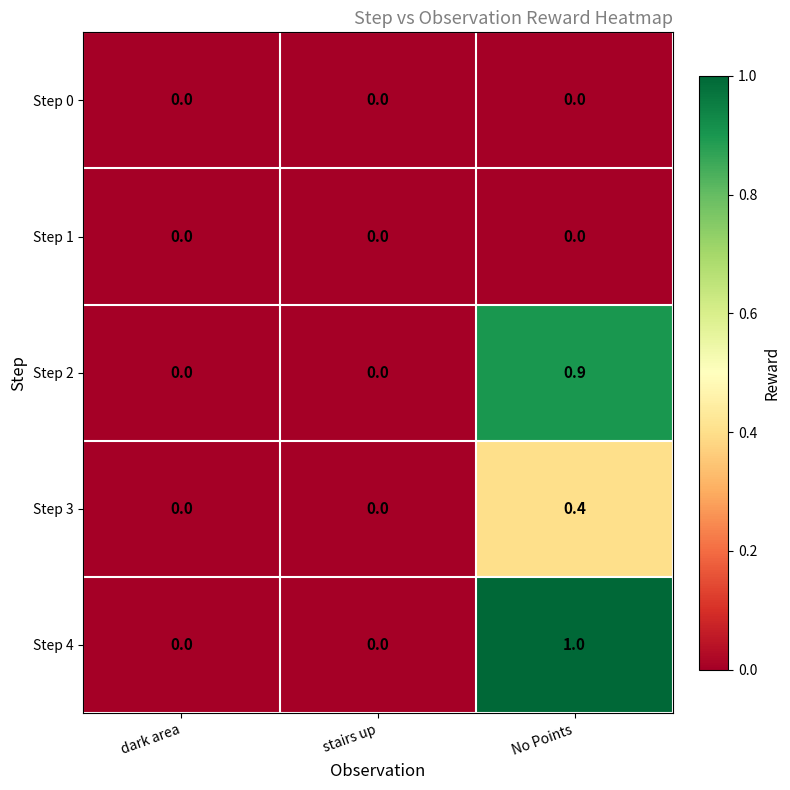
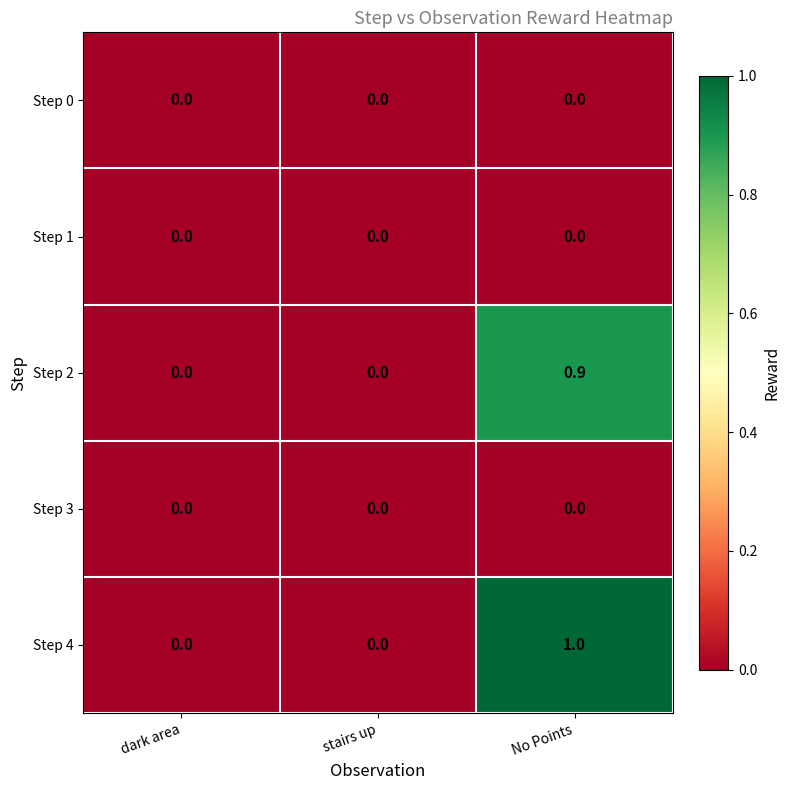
Step 3, No Points: 0.4 -> 0.0
